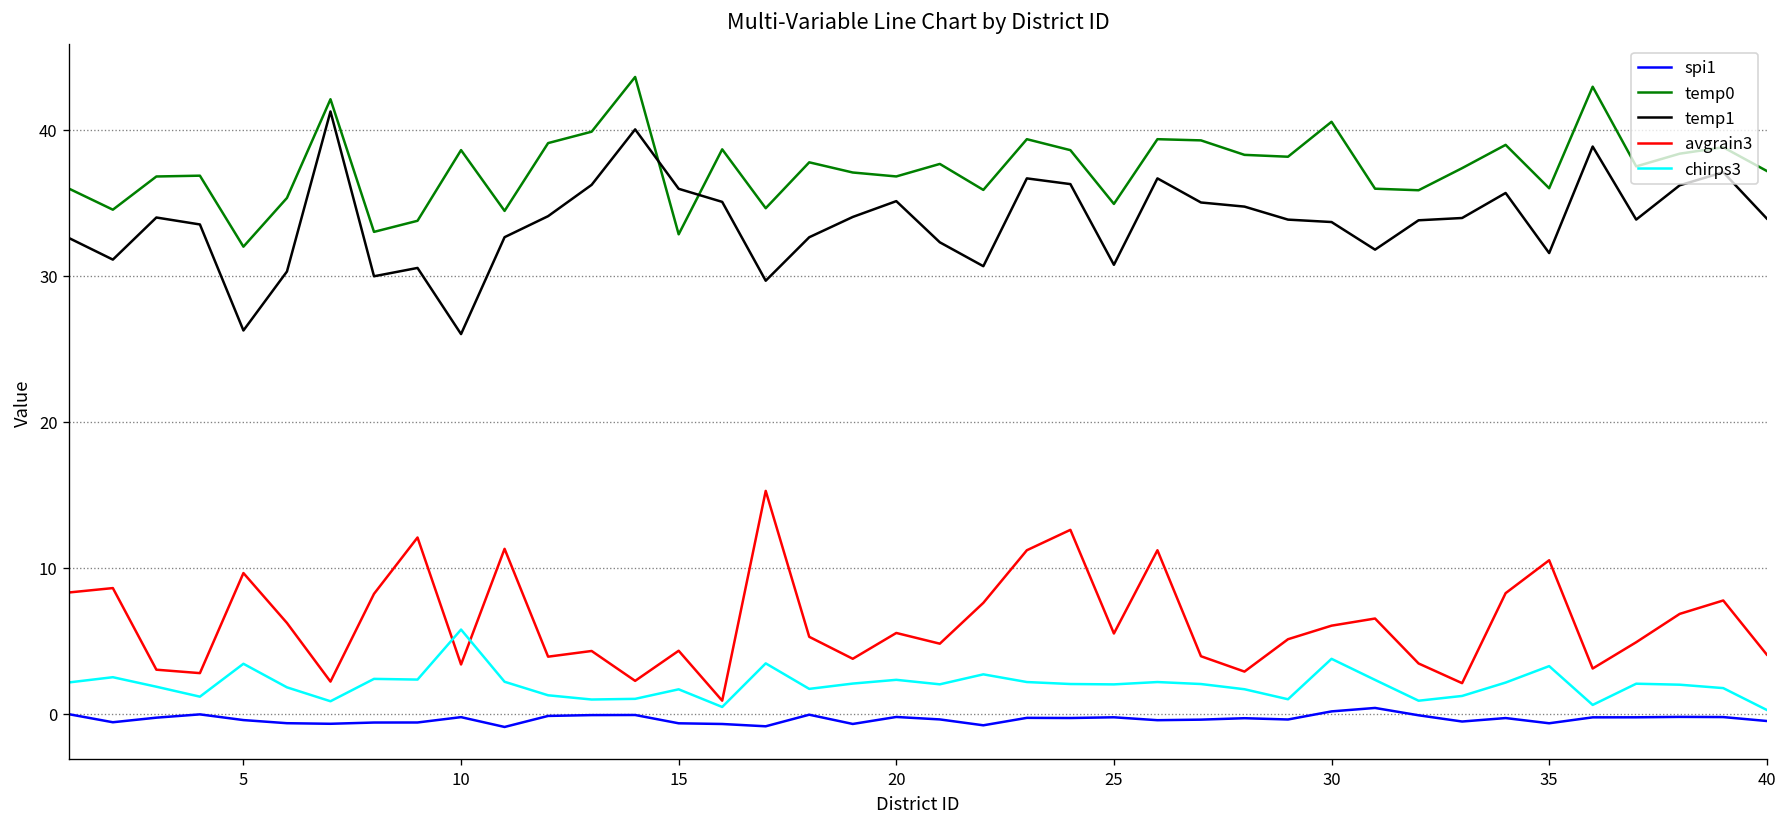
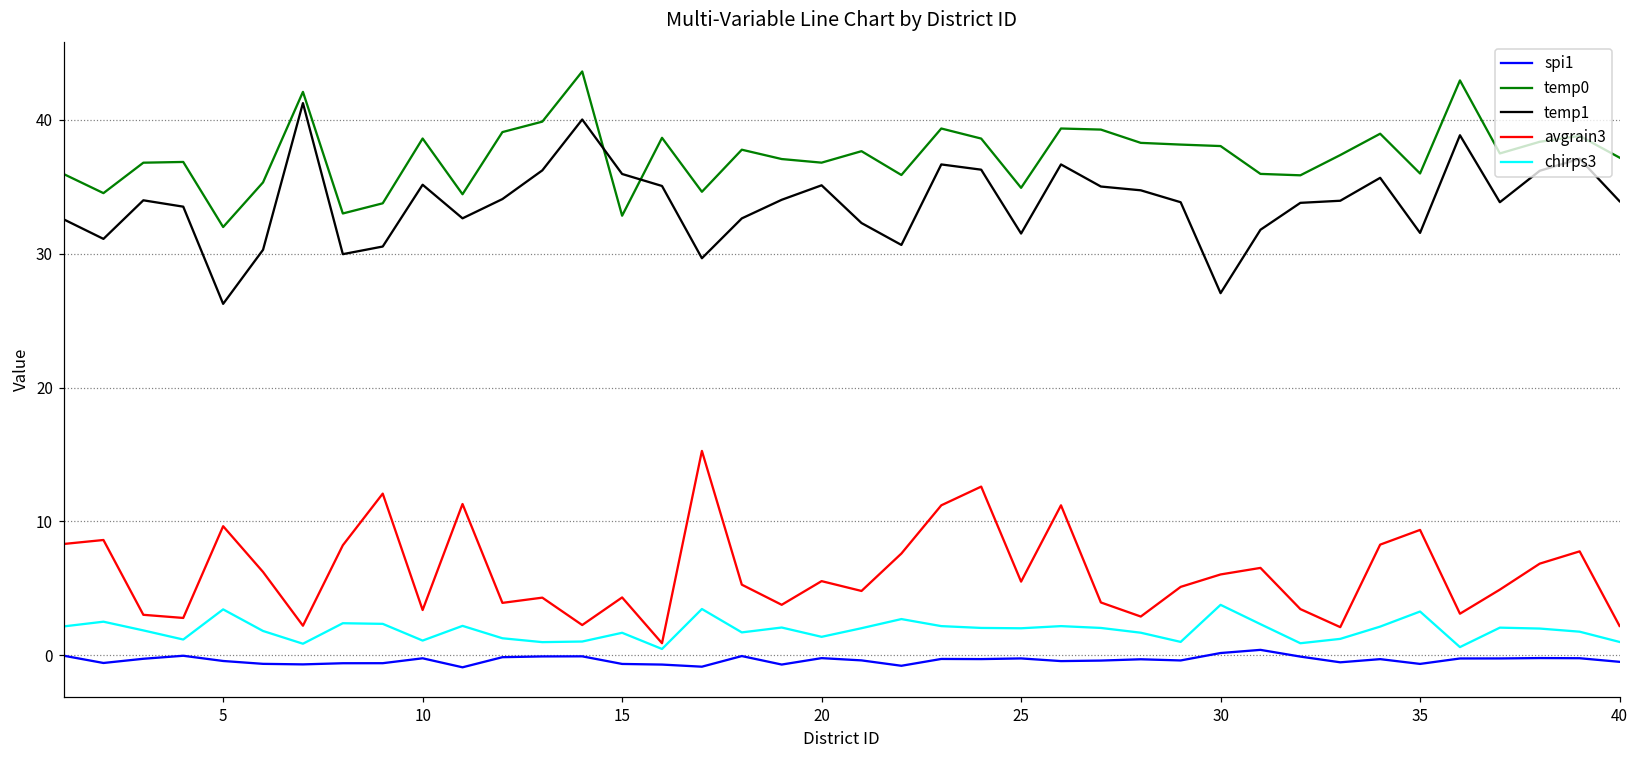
temp1, 10: 26.0 -> 35.2
chirps3, 10: 5.8 -> 1.1
chirps3, 20: 2.3 -> 1.4
temp1, 25: 30.8 -> 31.5
temp0, 30: 40.5 -> 38.0
temp1, 30: 33.7 -> 27.1
avgrain3, 35: 10.5 -> 9.4
avgrain3, 40: 4.0 -> 2.2
chirps3, 40: 0.3 -> 1.0
